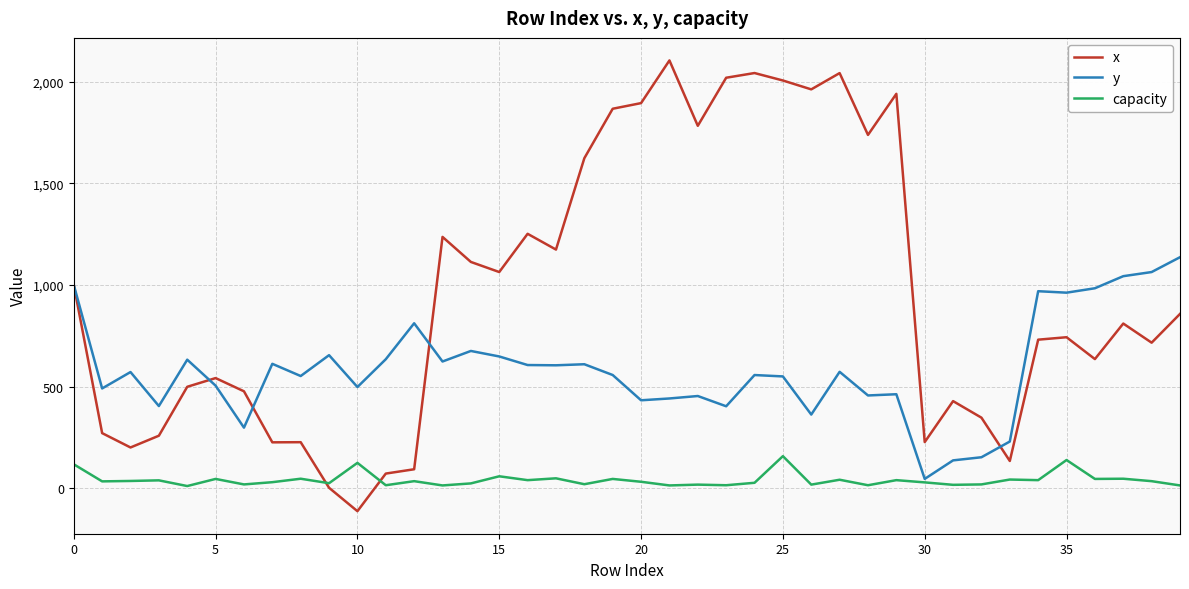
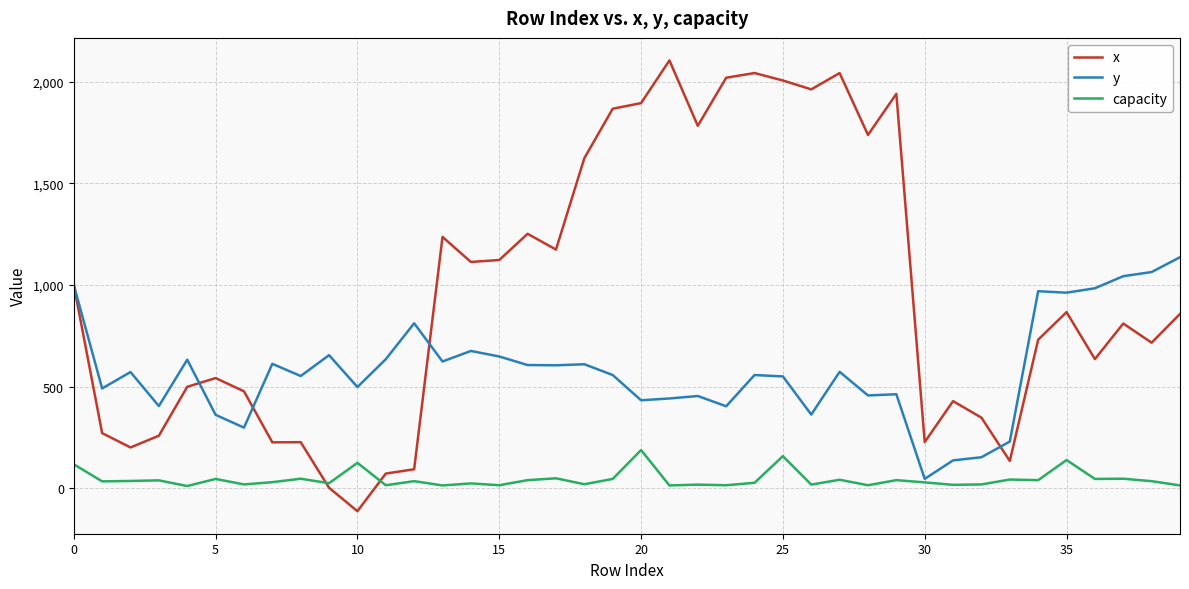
y, 5: 500 -> 360
x, 15: 1,060 -> 1,120
capacity, 15: 60 -> 20
capacity, 20: 30 -> 190
x, 35: 740 -> 870
